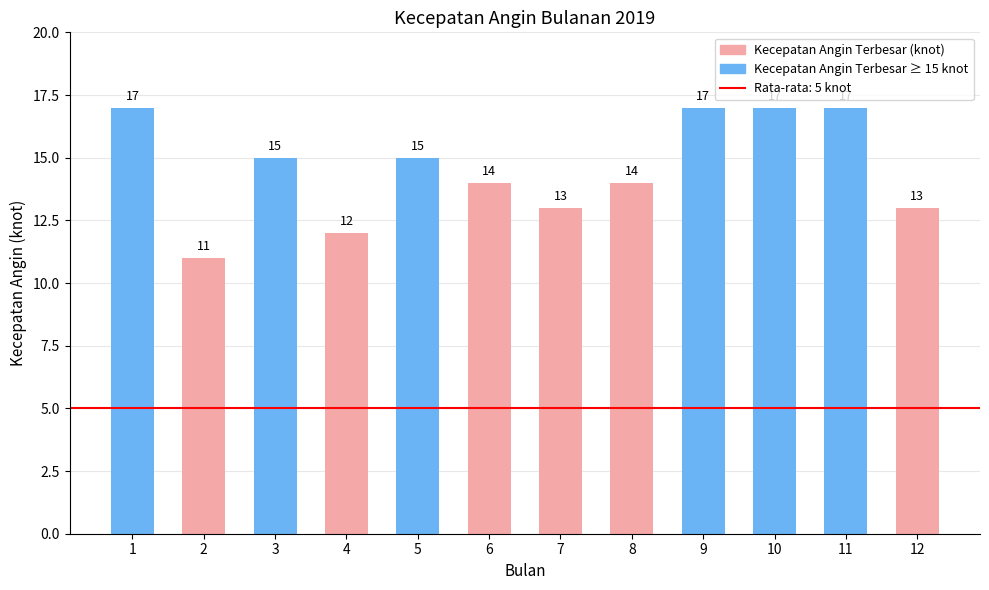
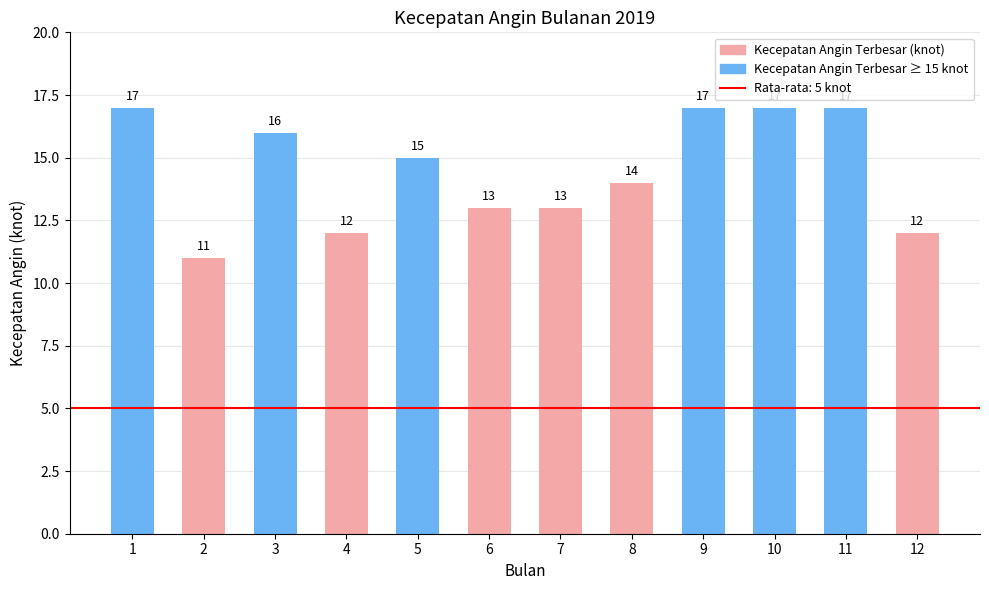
3: 15 -> 16
6: 14 -> 13
12: 13 -> 12
